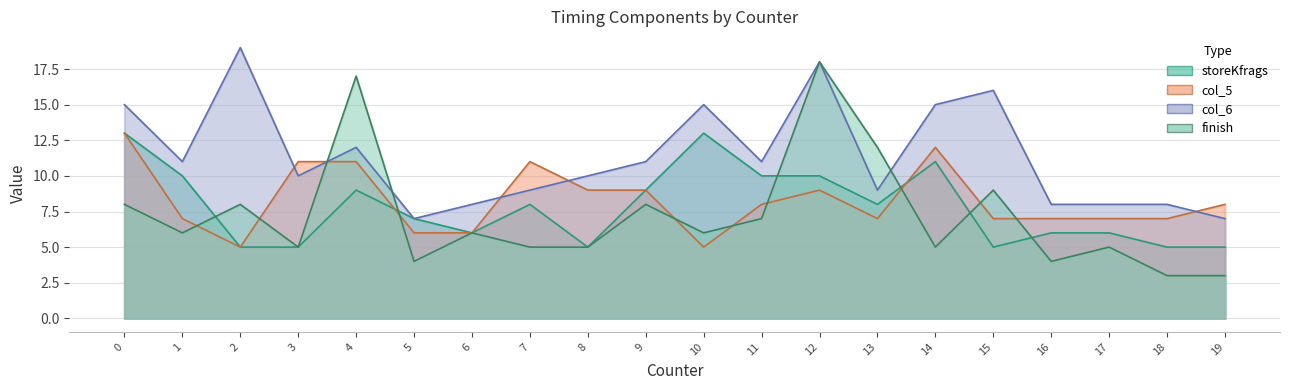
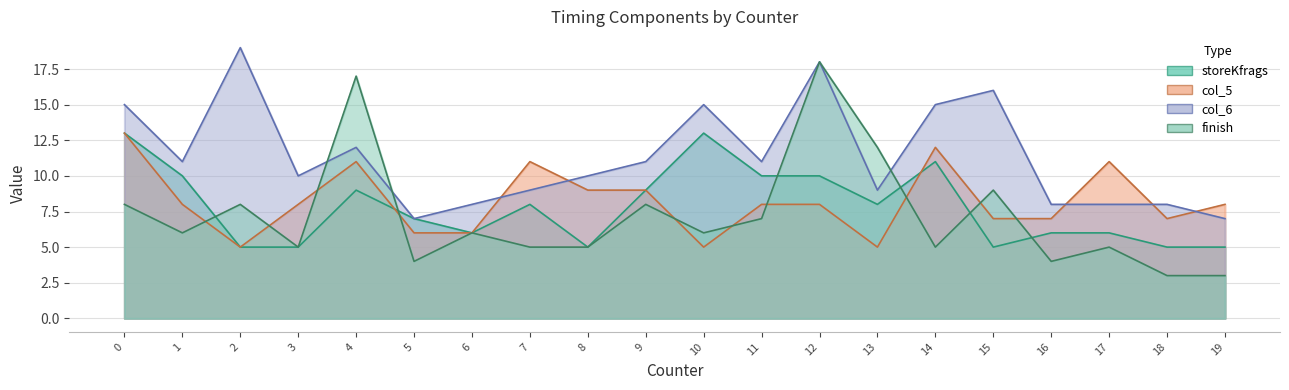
col_5, 1: 7 -> 8
col_5, 3: 11 -> 8
col_5, 12: 9 -> 8
col_5, 13: 7 -> 5
col_5, 17: 7 -> 11
